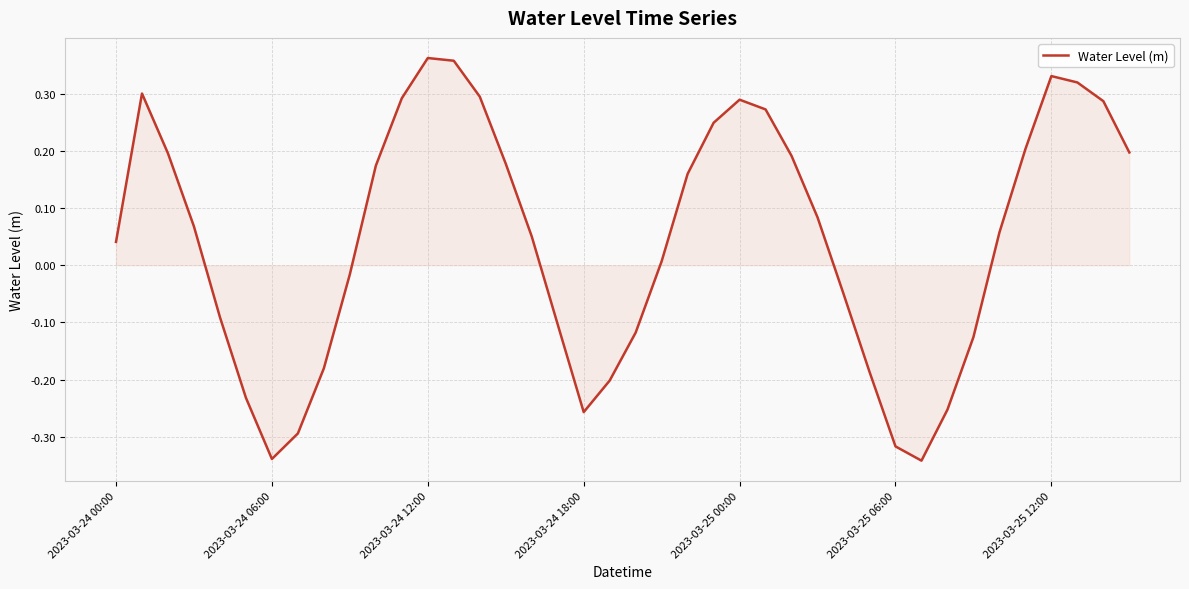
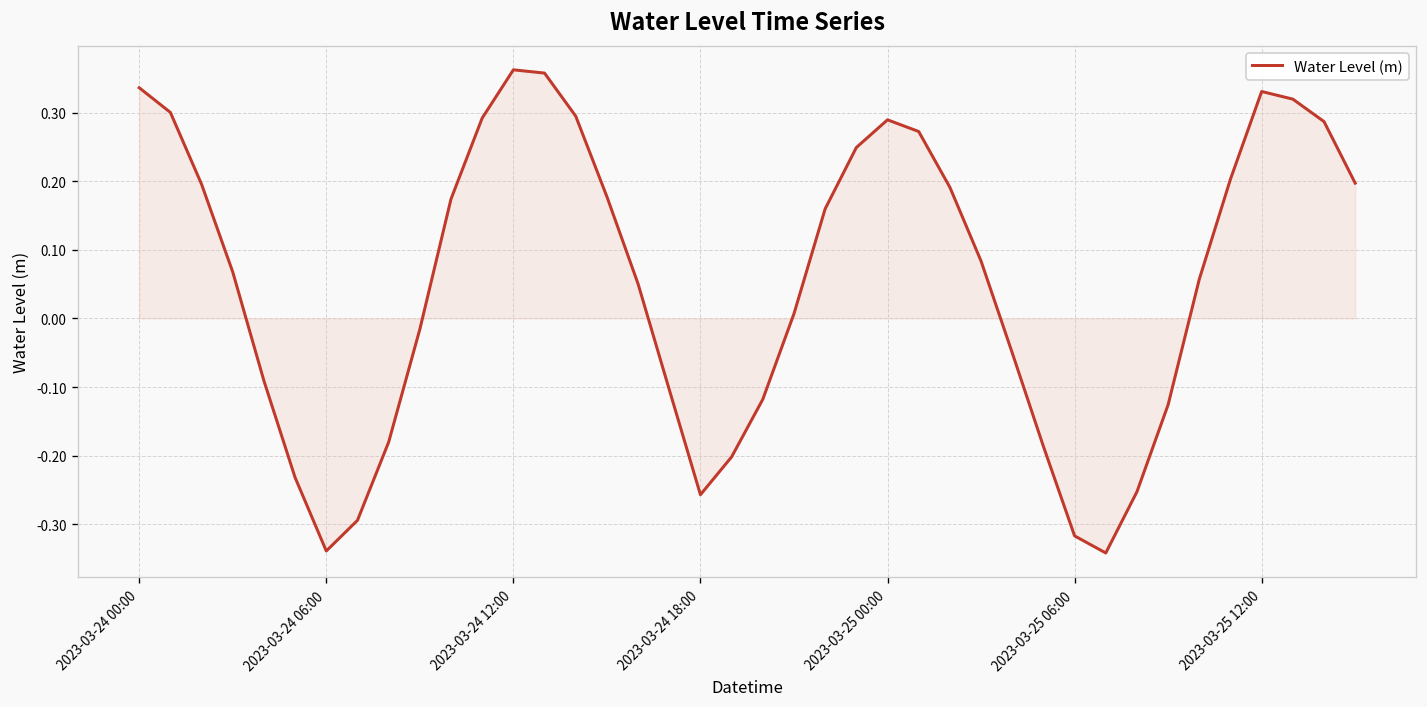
Water Level (m), 2023-03-24 00:00: 0.04 -> 0.34
